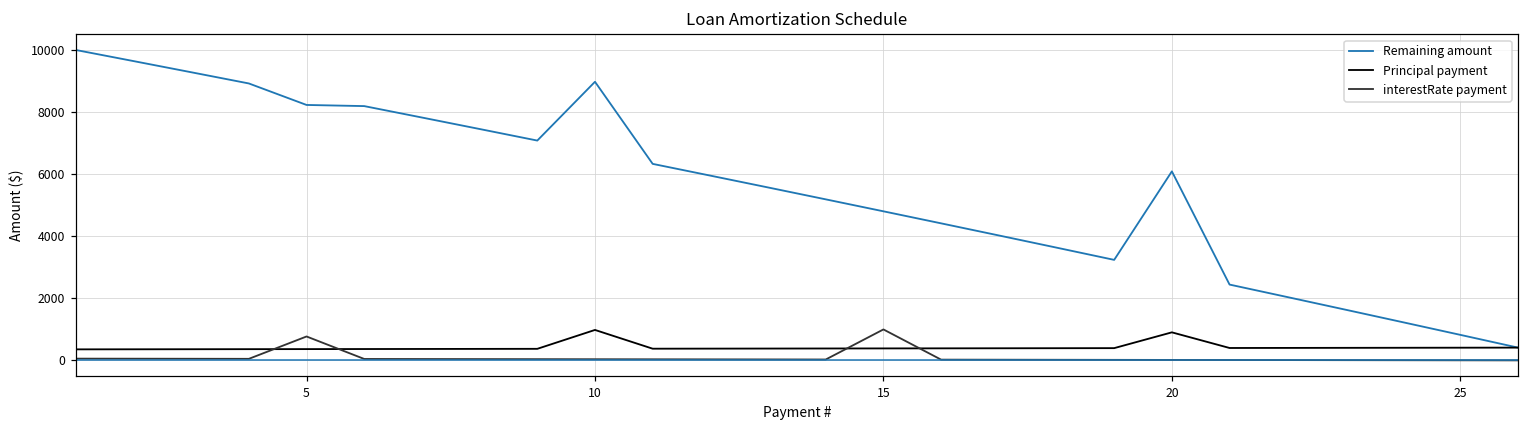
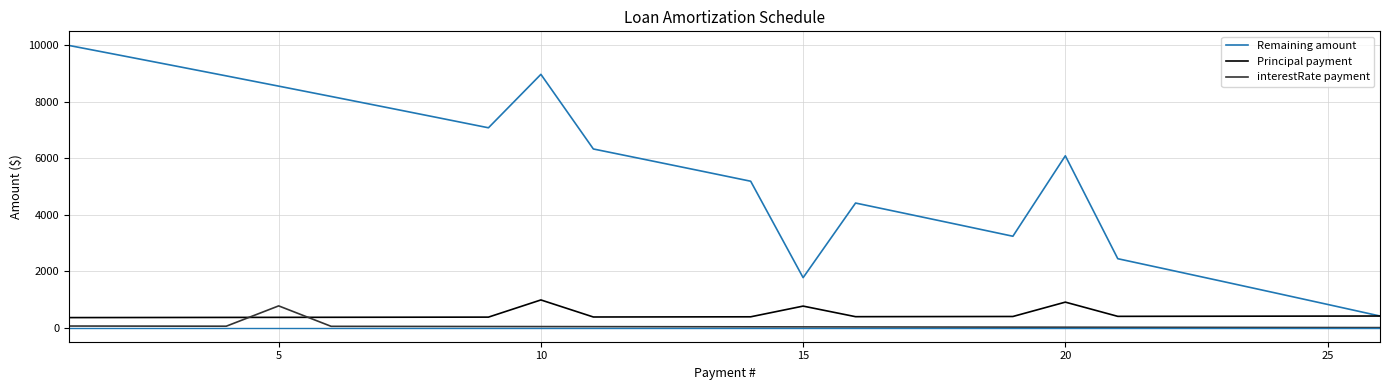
Remaining amount, 5: 8200 -> 8600
Remaining amount, 15: 4800 -> 1800
Principal payment, 15: 400 -> 800
interestRate payment, 15: 1000 -> 0
